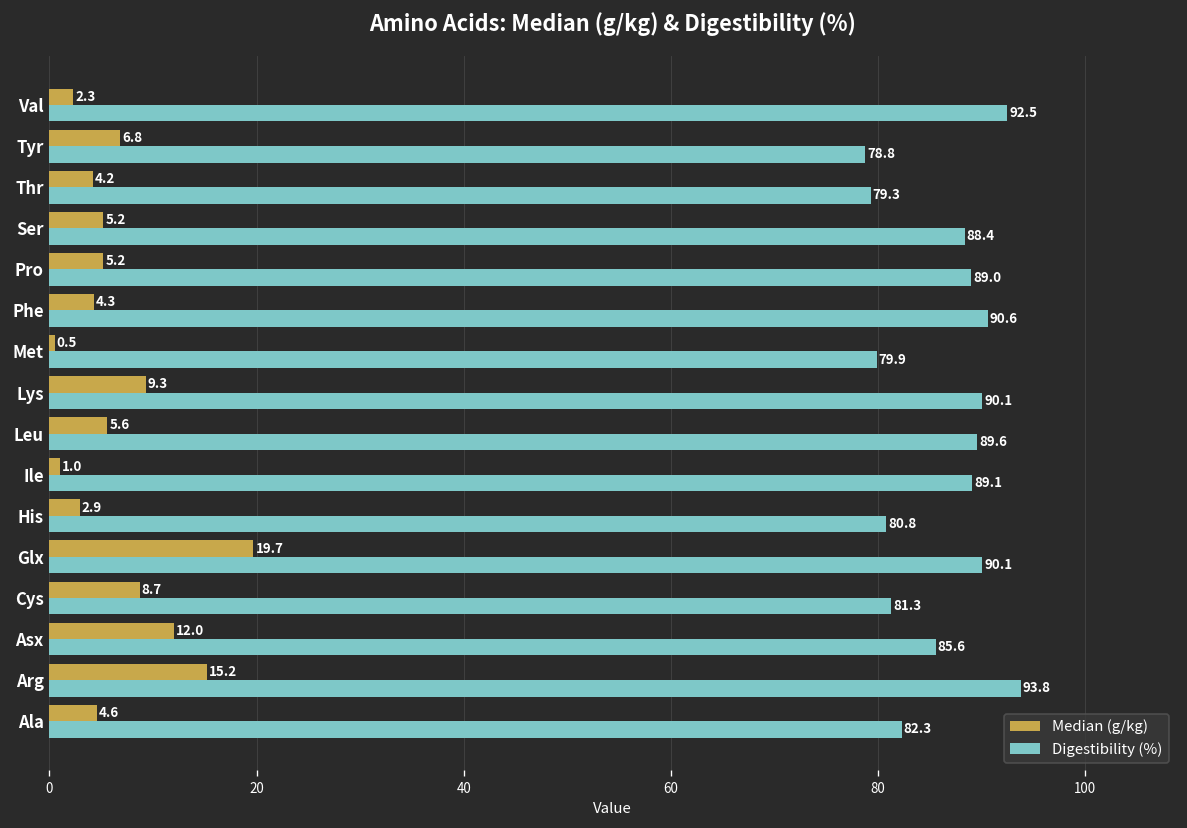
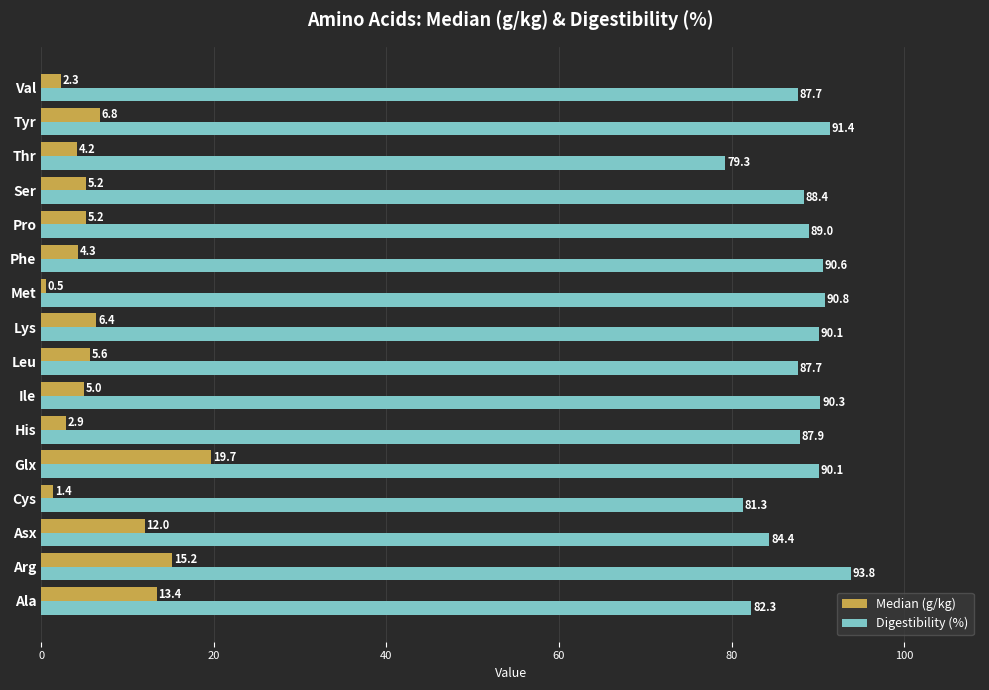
Digestibility (%), Val: 92.5 -> 87.7
Digestibility (%), Tyr: 78.8 -> 91.4
Digestibility (%), Met: 79.9 -> 90.8
Median (g/kg), Lys: 9.3 -> 6.4
Digestibility (%), Leu: 89.6 -> 87.7
Median (g/kg), Ile: 1.0 -> 5.0
Digestibility (%), Ile: 89.1 -> 90.3
Digestibility (%), His: 80.8 -> 87.9
Median (g/kg), Cys: 8.7 -> 1.4
Digestibility (%), Asx: 85.6 -> 84.4
Median (g/kg), Ala: 4.6 -> 13.4
